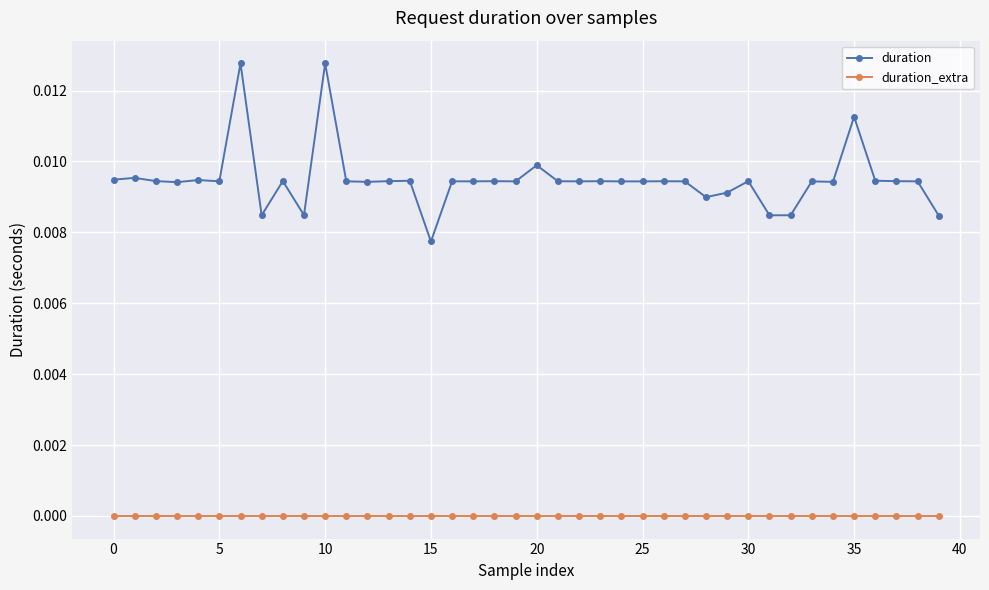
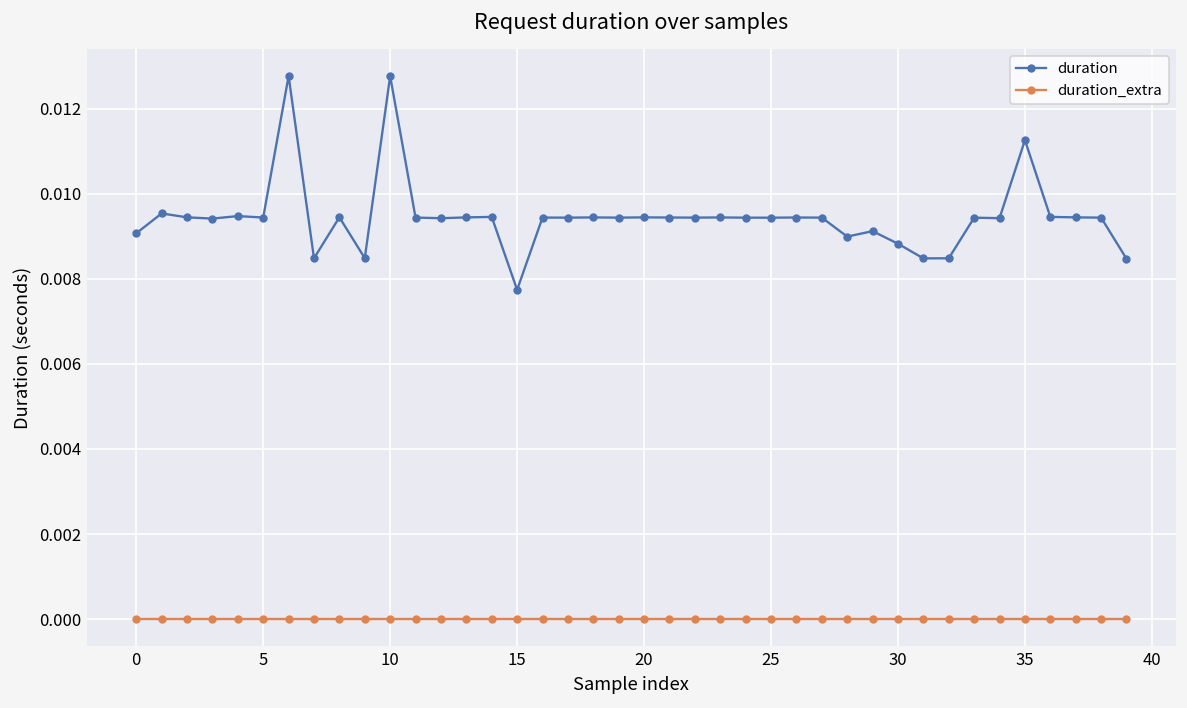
duration, 0: 0.0095 -> 0.0091
duration, 20: 0.0099 -> 0.0094
duration, 30: 0.0094 -> 0.0088
